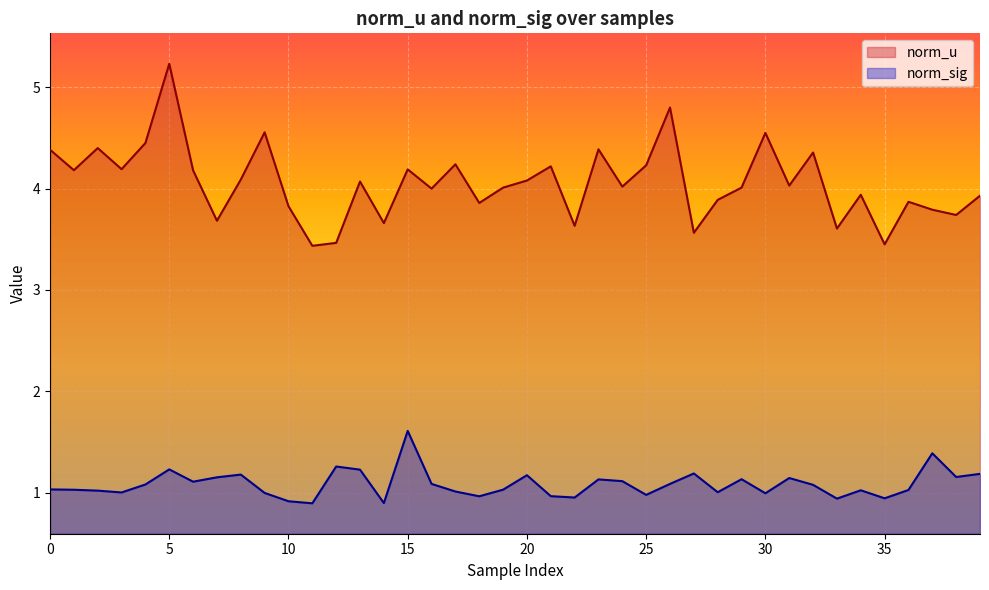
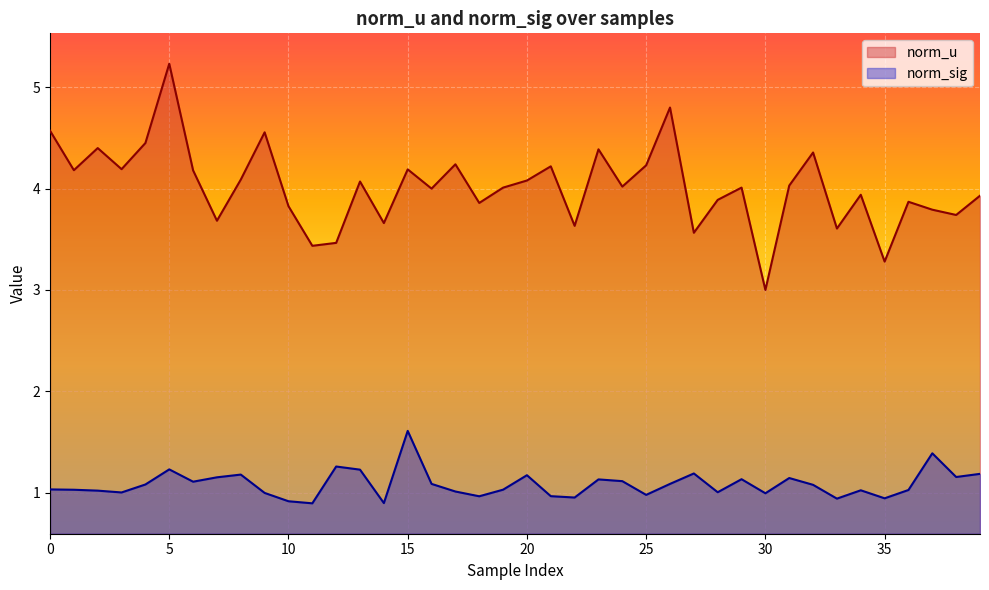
norm_u, 0: 4.38 -> 4.57
norm_u, 30: 4.55 -> 3.00
norm_u, 35: 3.45 -> 3.28
